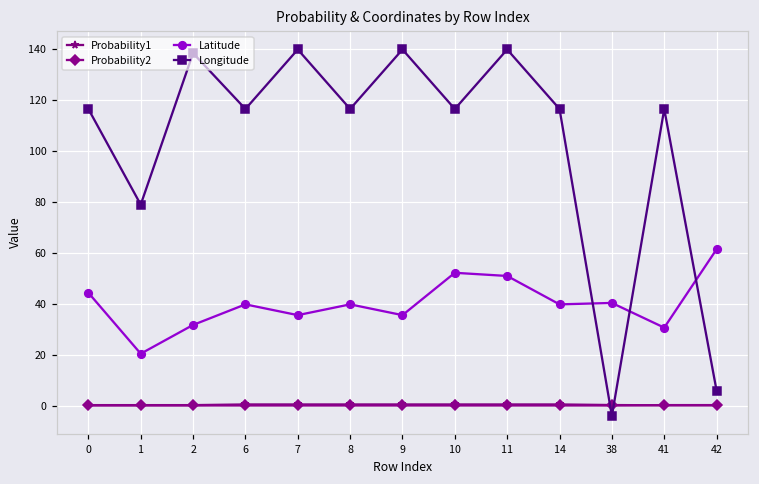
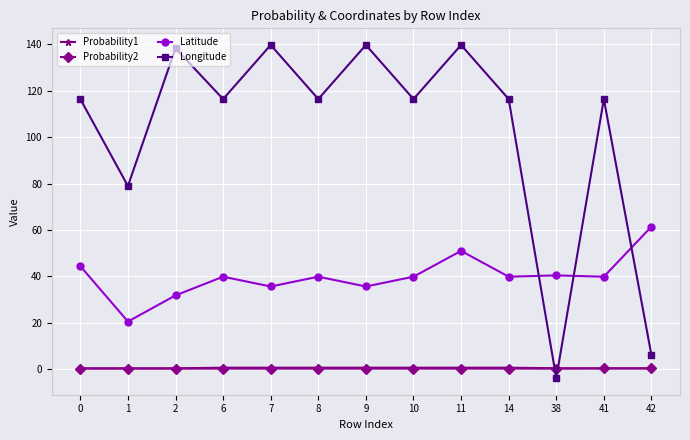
Latitude, 10: 52 -> 40
Latitude, 41: 31 -> 40
